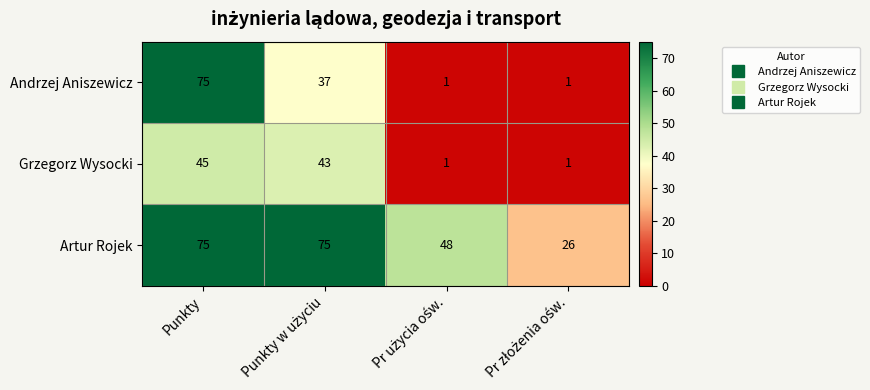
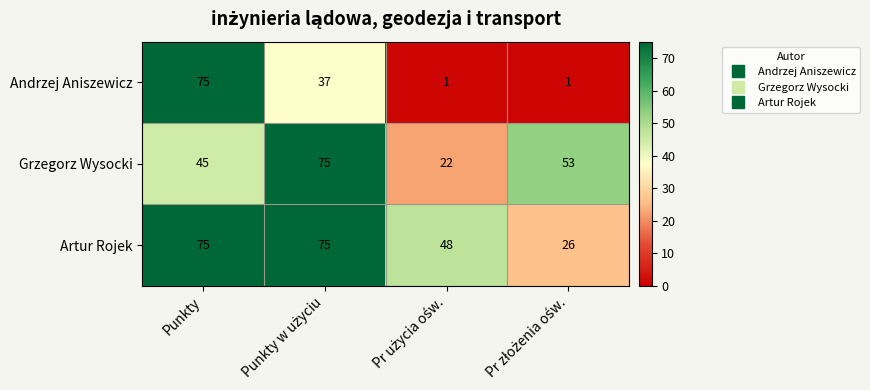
Grzegorz Wysocki, Punkty w użyciu: 43 -> 75
Grzegorz Wysocki, Pr użycia ośw.: 1 -> 22
Grzegorz Wysocki, Pr złożenia ośw.: 1 -> 53
